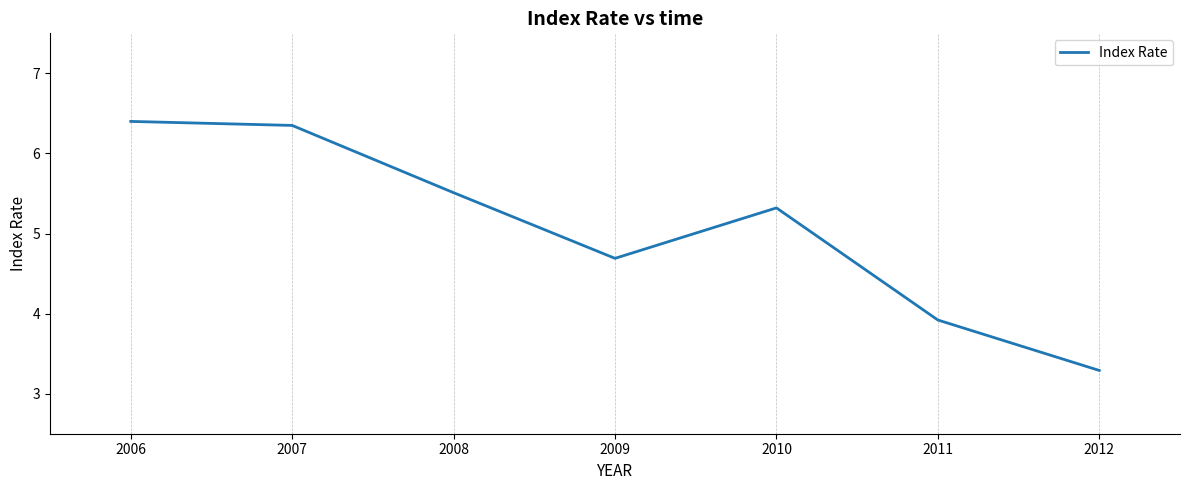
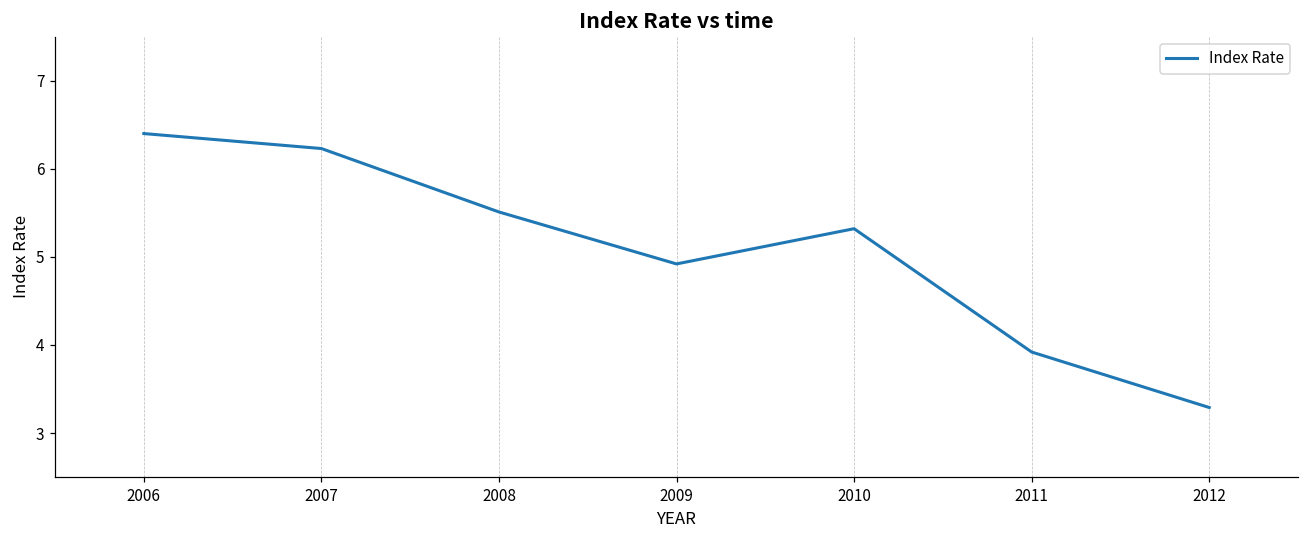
2007: 6.4 -> 6.2
2009: 4.7 -> 4.9
